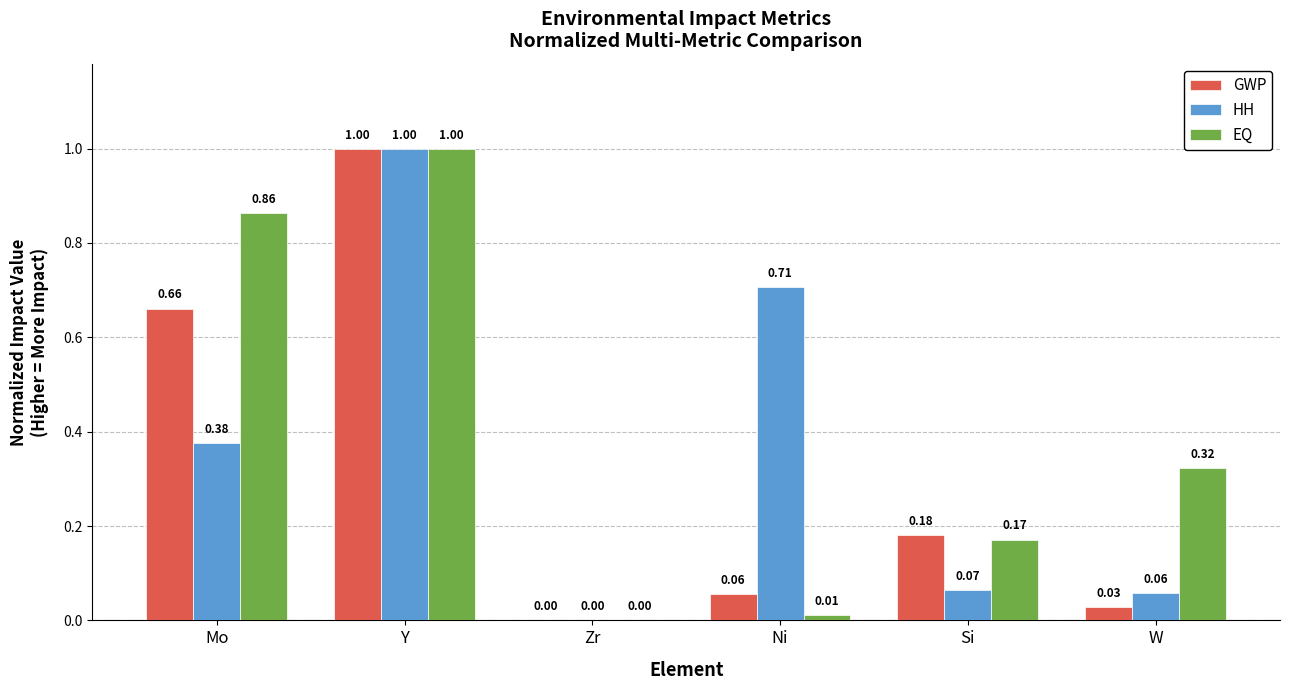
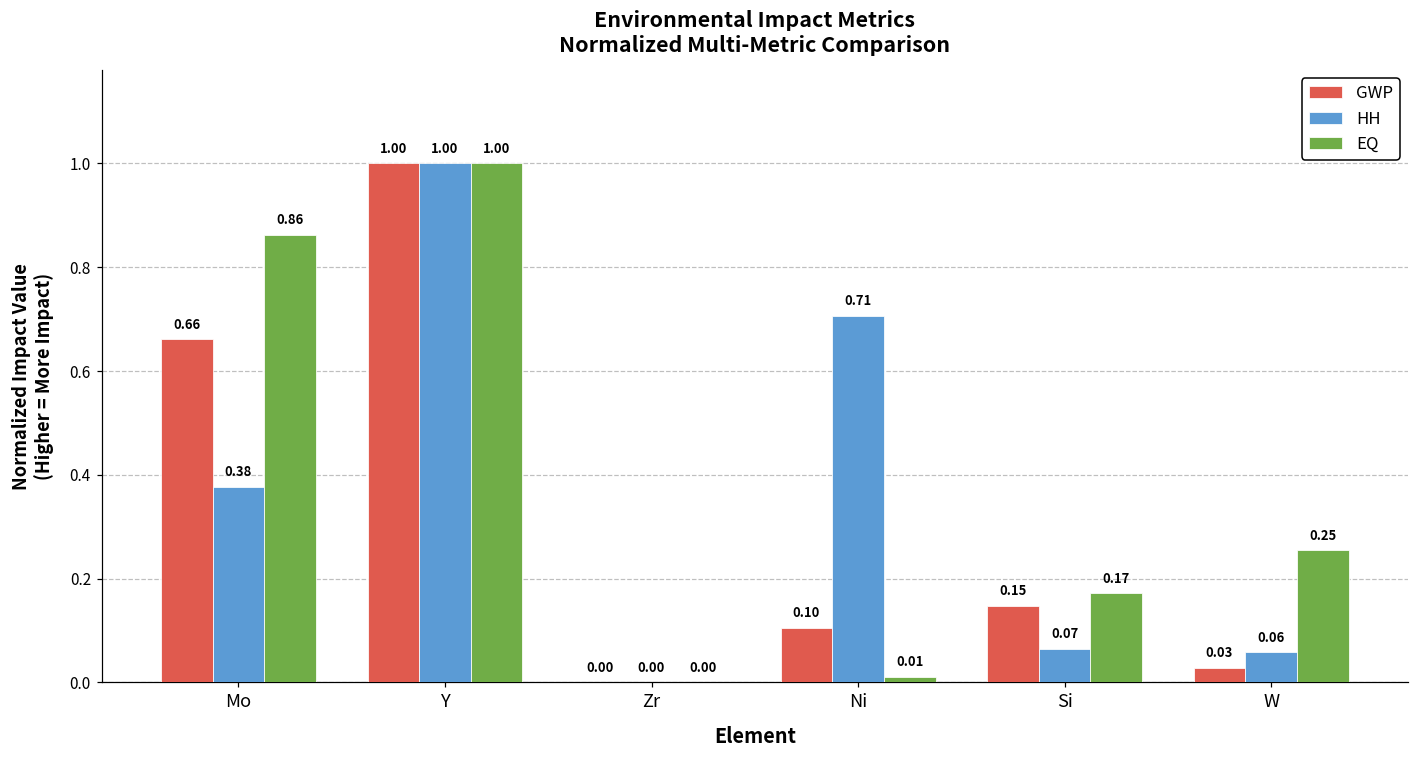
GWP, Ni: 0.06 -> 0.10
GWP, Si: 0.18 -> 0.15
EQ, W: 0.32 -> 0.25
